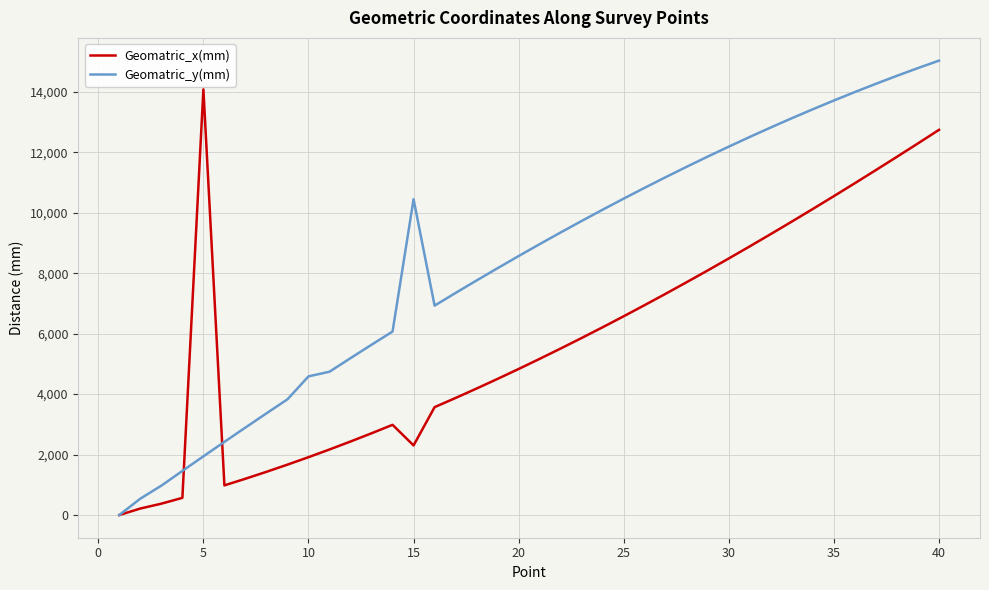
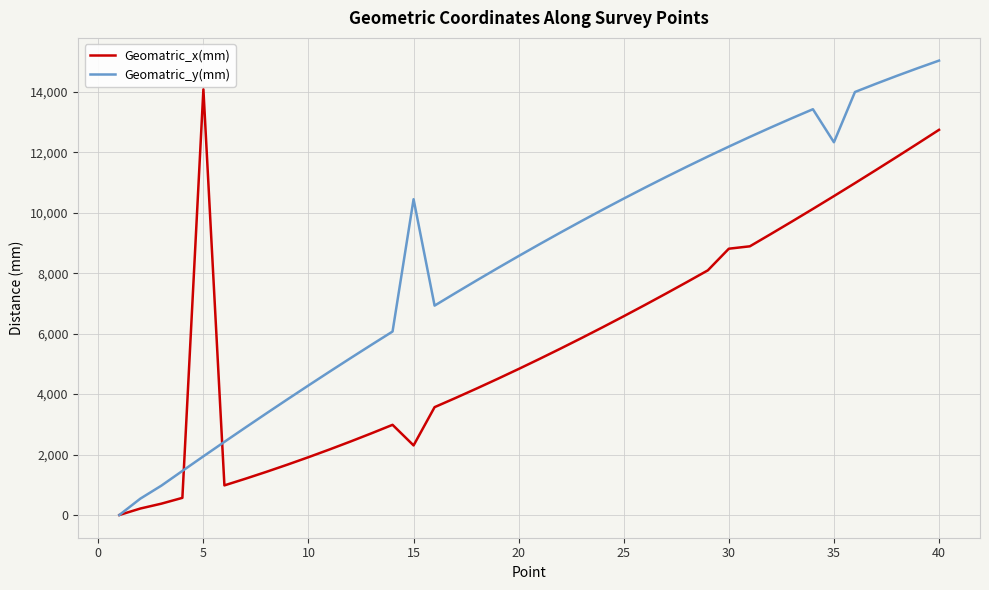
Geomatric_y(mm), 10: 4,600 -> 4,300
Geomatric_x(mm), 30: 8,500 -> 8,800
Geomatric_y(mm), 35: 13,700 -> 12,300
